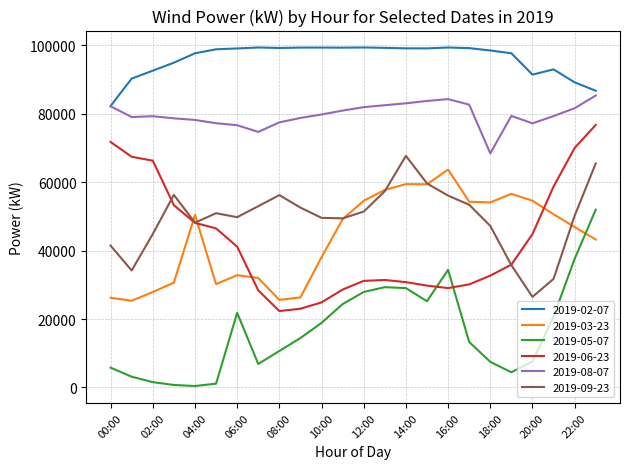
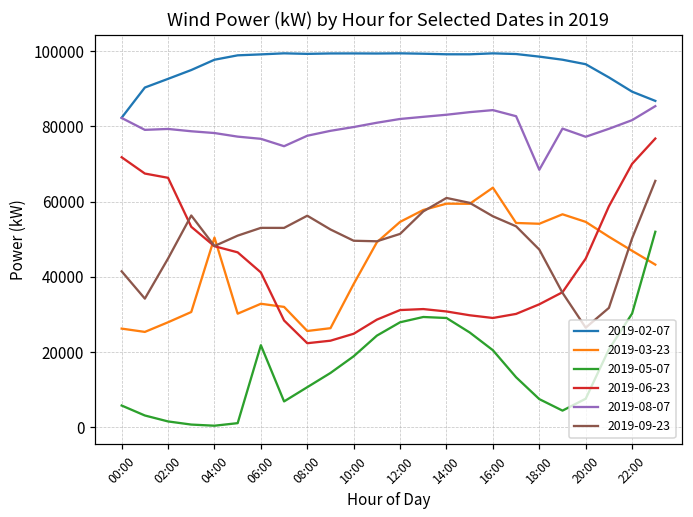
2019-09-23, 06:00: 50000 -> 53000
2019-09-23, 14:00: 68000 -> 61000
2019-05-07, 16:00: 34000 -> 20000
2019-02-07, 20:00: 91000 -> 96000
2019-05-07, 22:00: 38000 -> 30000
